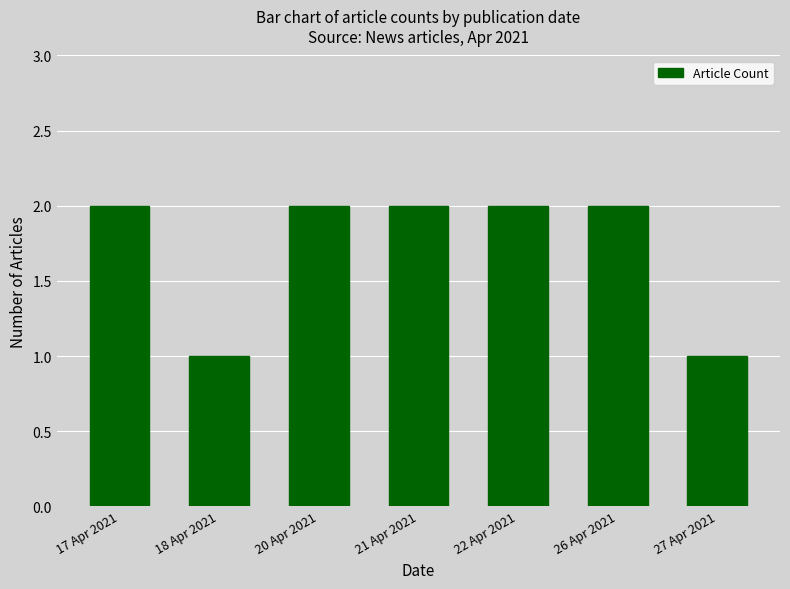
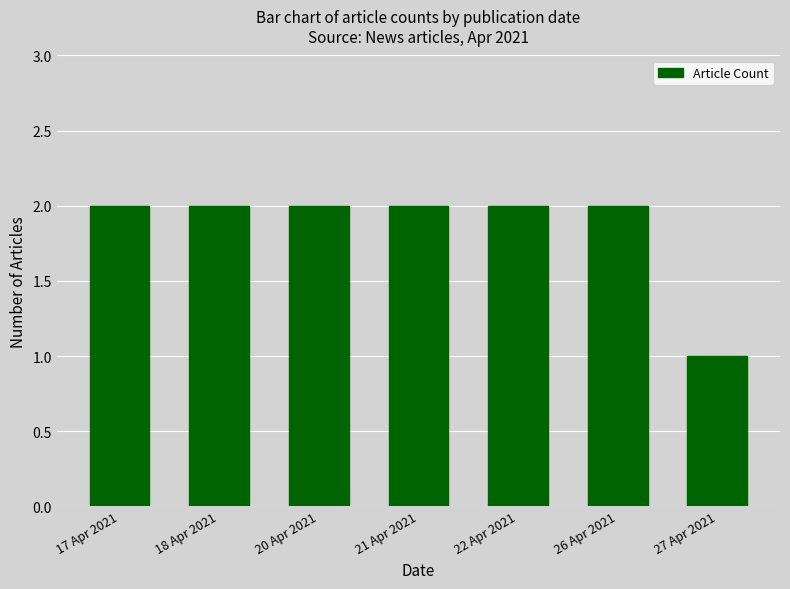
18 Apr 2021: 1 -> 2
